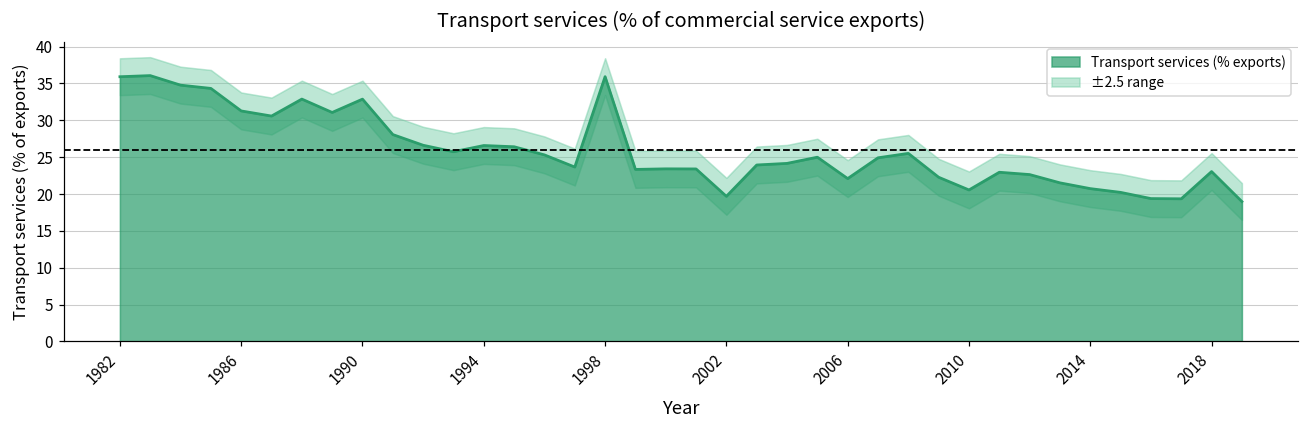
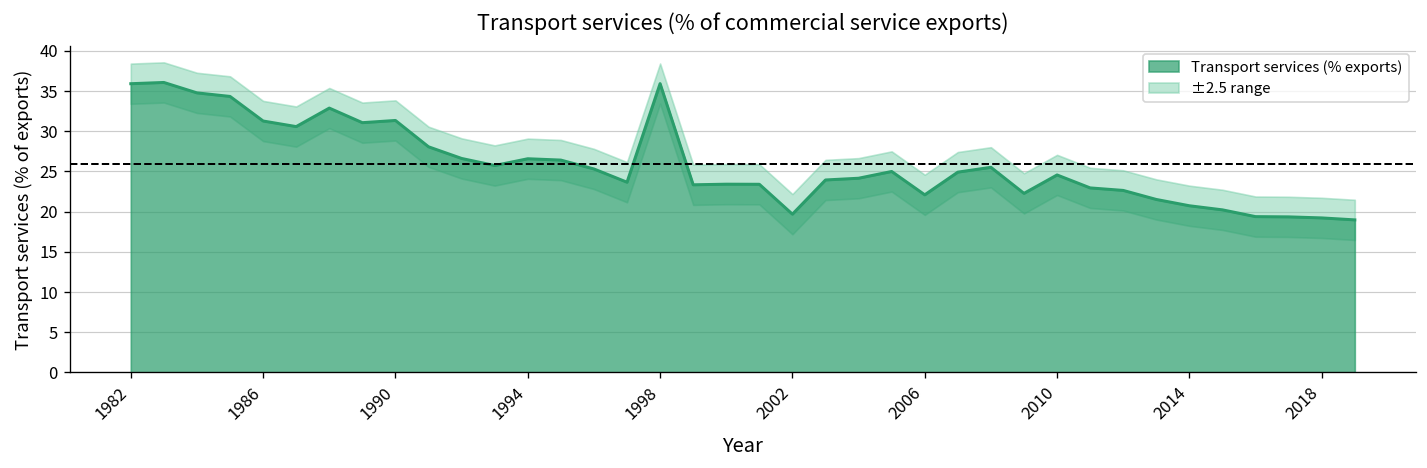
Transport services (% exports), 1990: 33 -> 31
Transport services (% exports), 2010: 21 -> 25
Transport services (% exports), 2018: 23 -> 19
